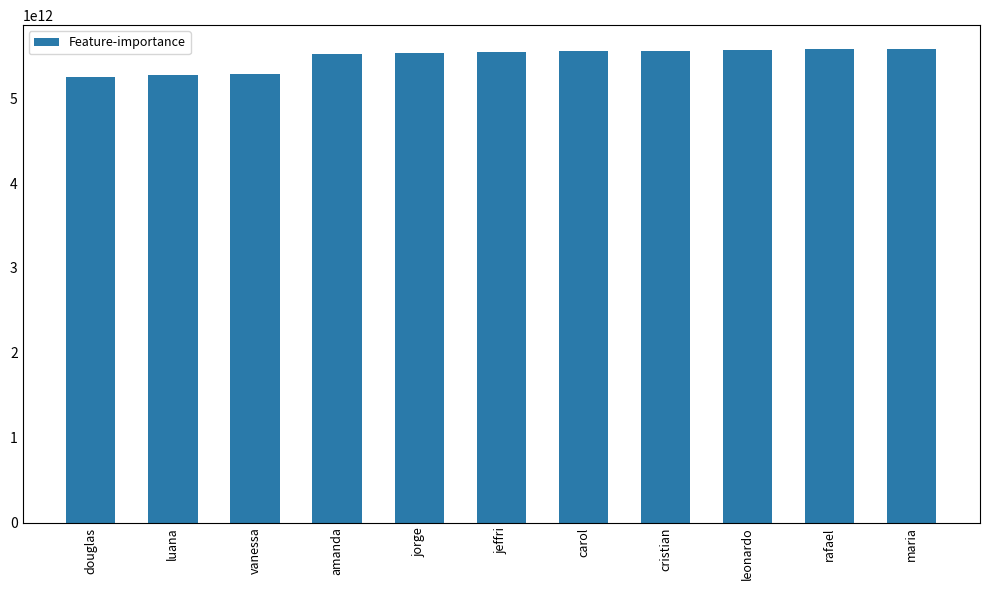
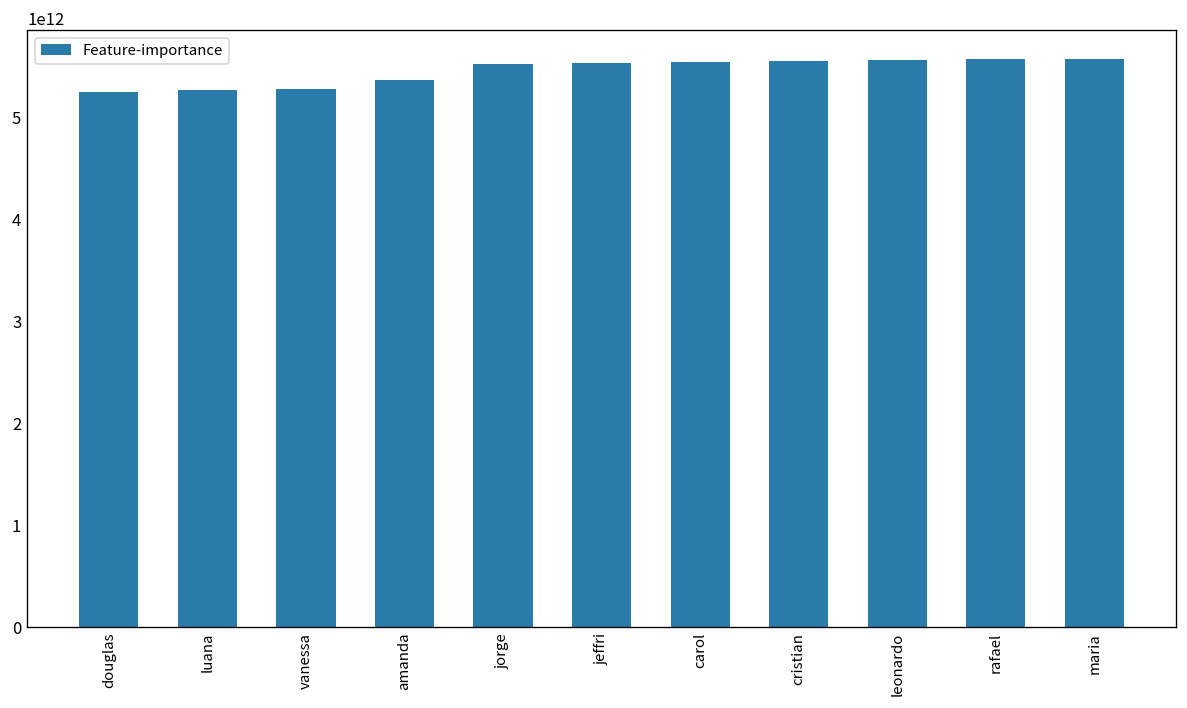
amanda: 5500000000000 -> 5400000000000
